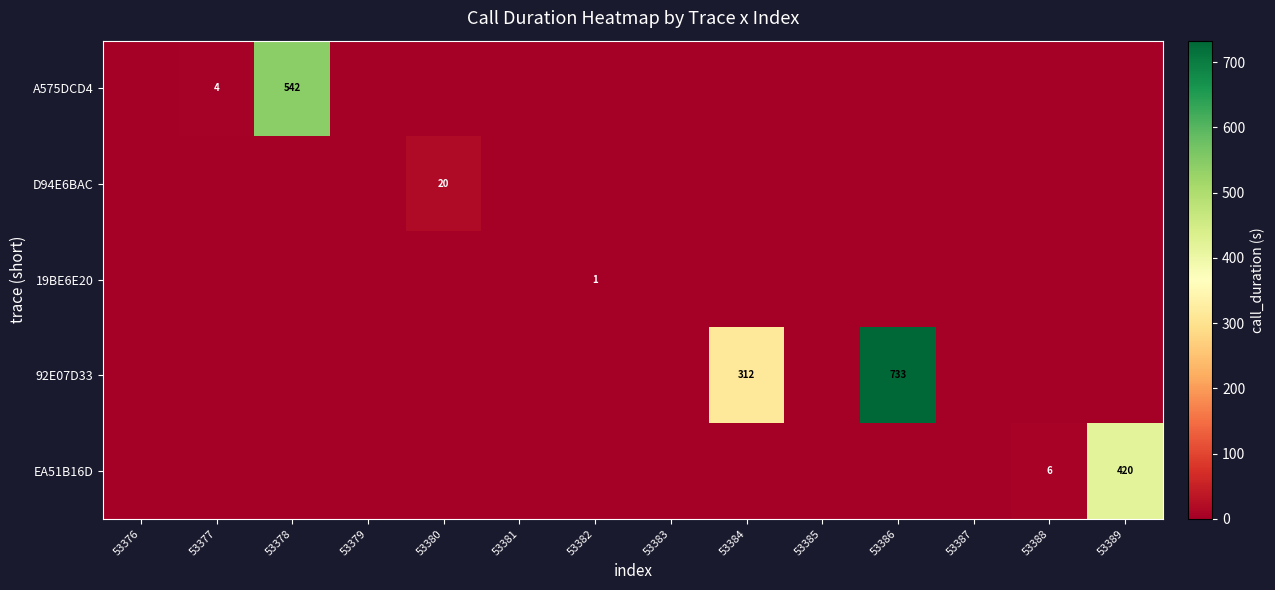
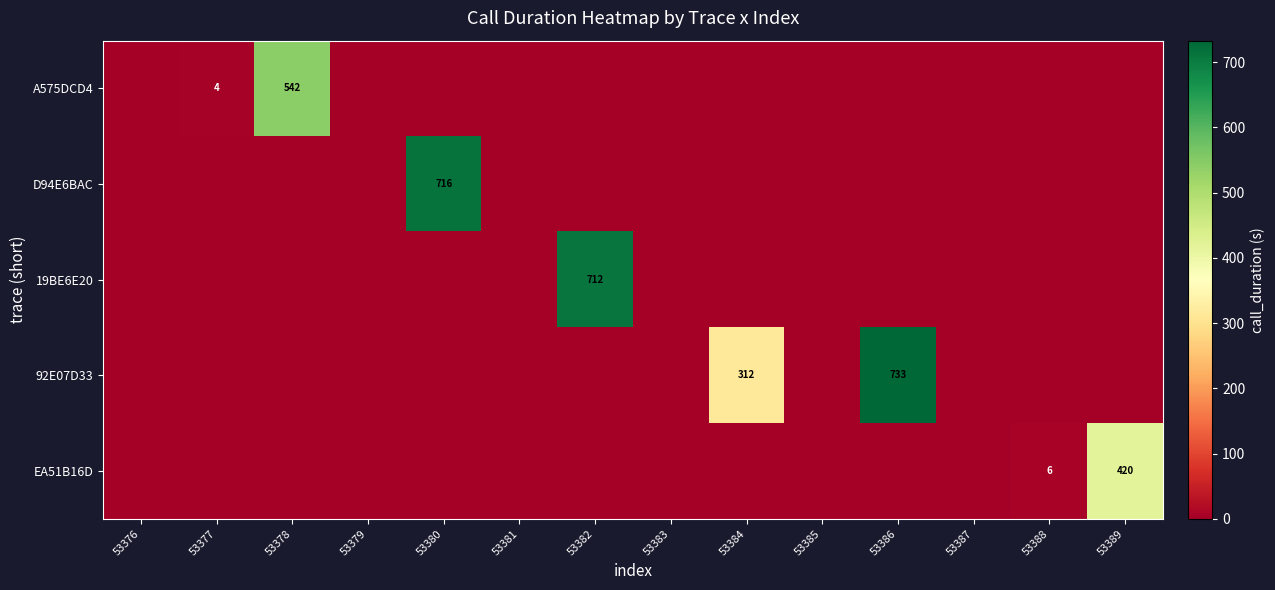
D94E6BAC, 53380: 20 -> 716
19BE6E20, 53382: 1 -> 712
